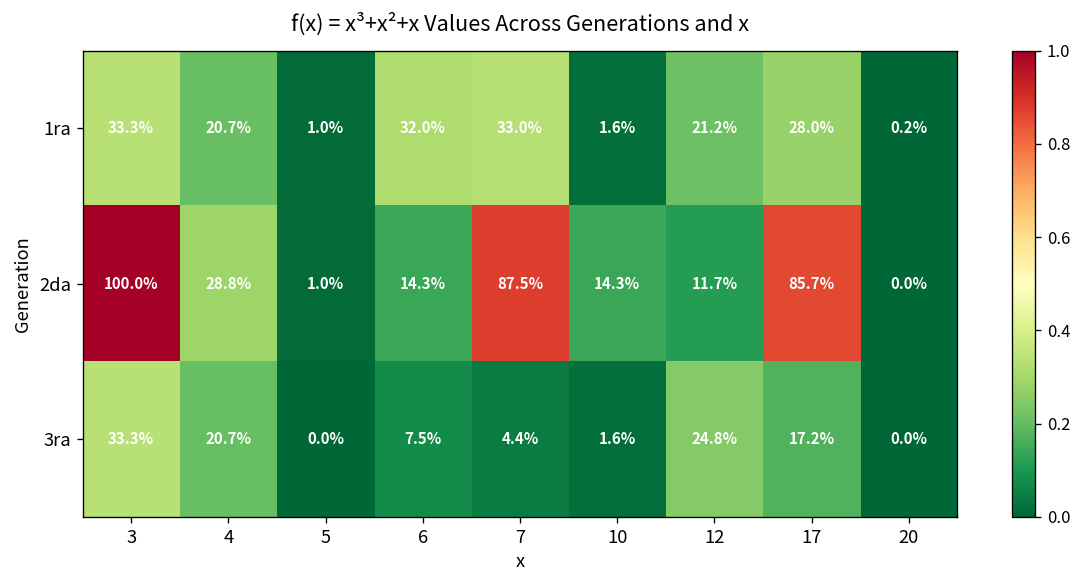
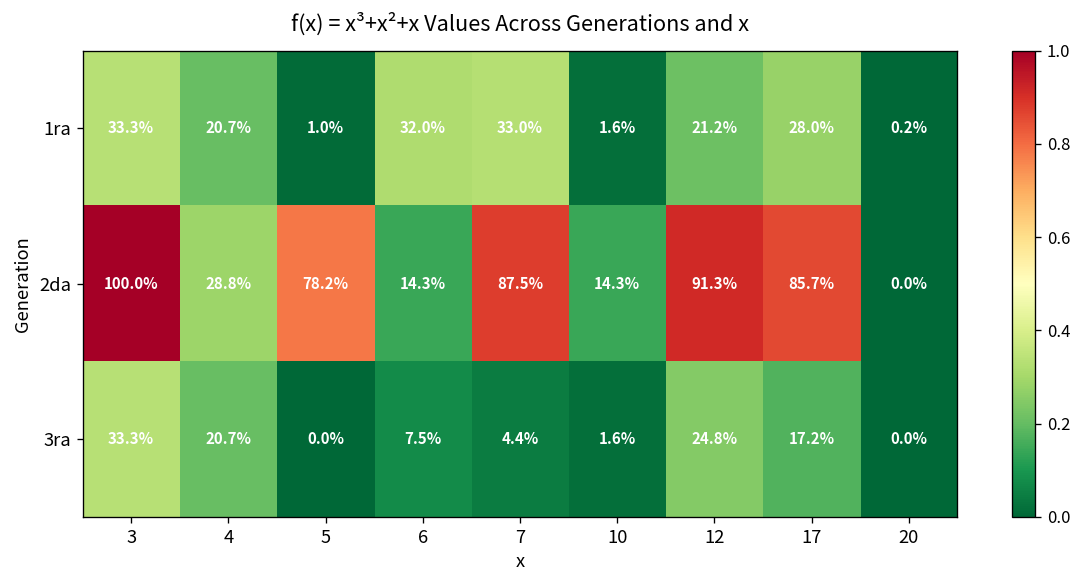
2da, 5: 1.0% -> 78.2%
2da, 12: 11.7% -> 91.3%
